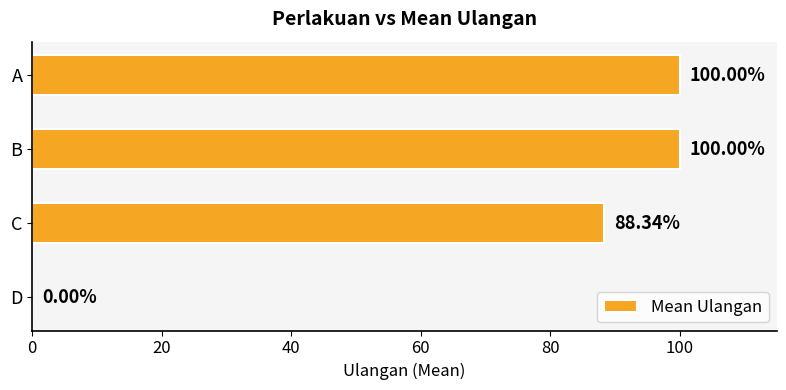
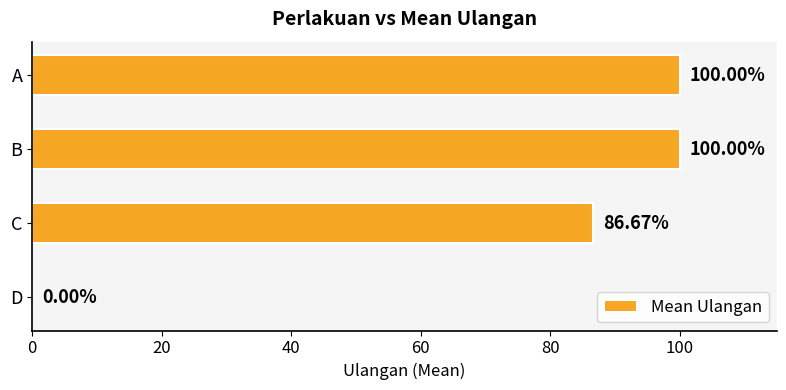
C: 88.34% -> 86.67%
